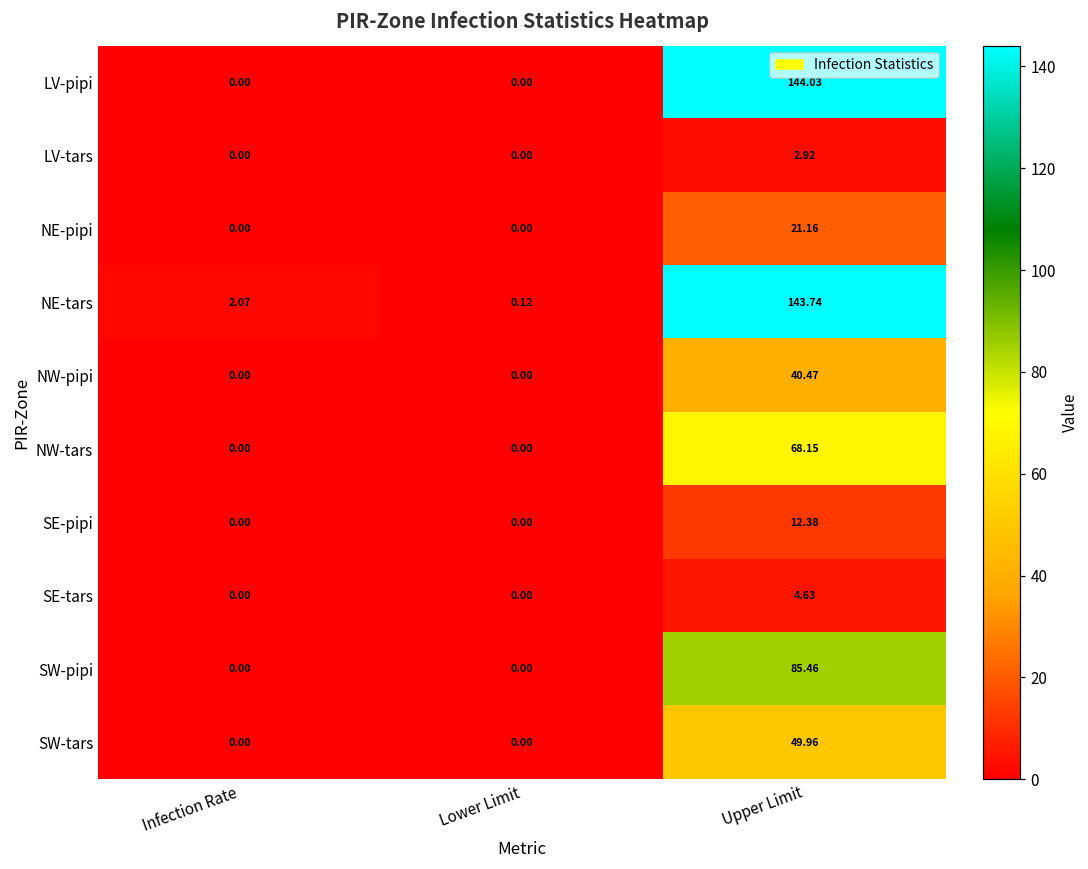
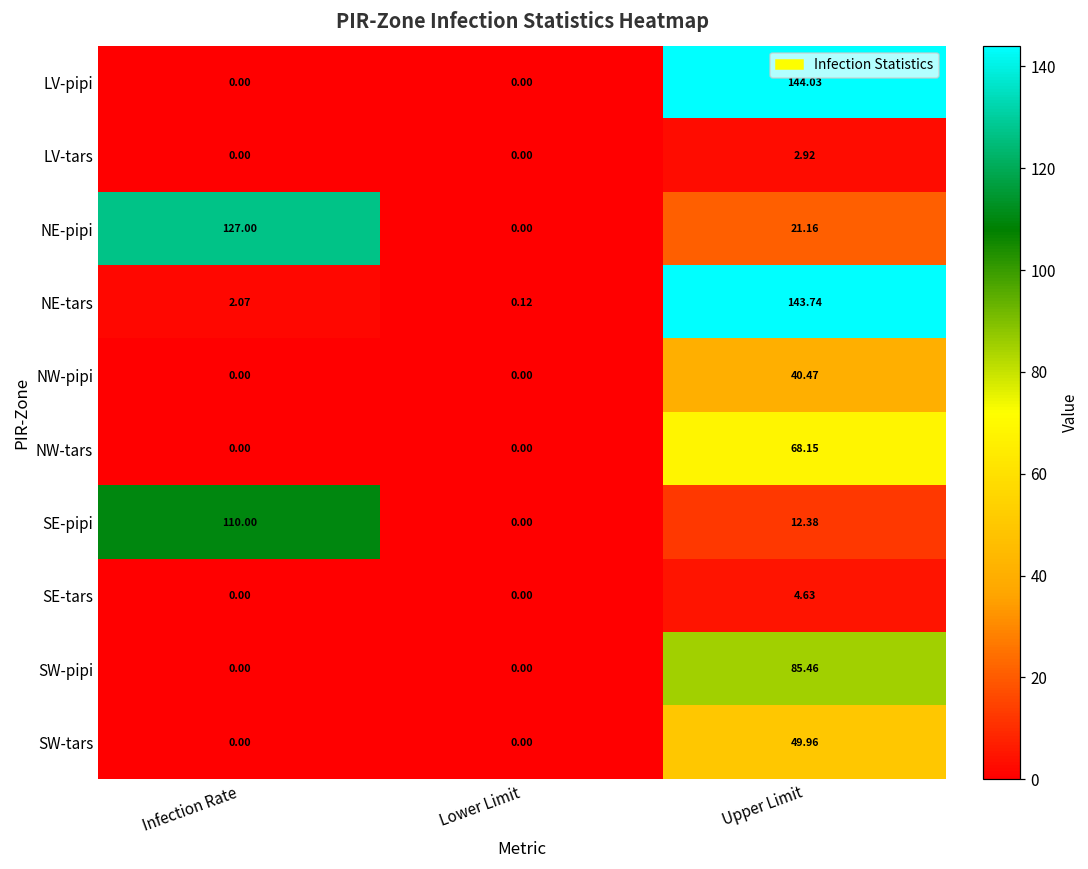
NE-pipi, Infection Rate: 0.00 -> 127.00
SE-pipi, Infection Rate: 0.00 -> 110.00
